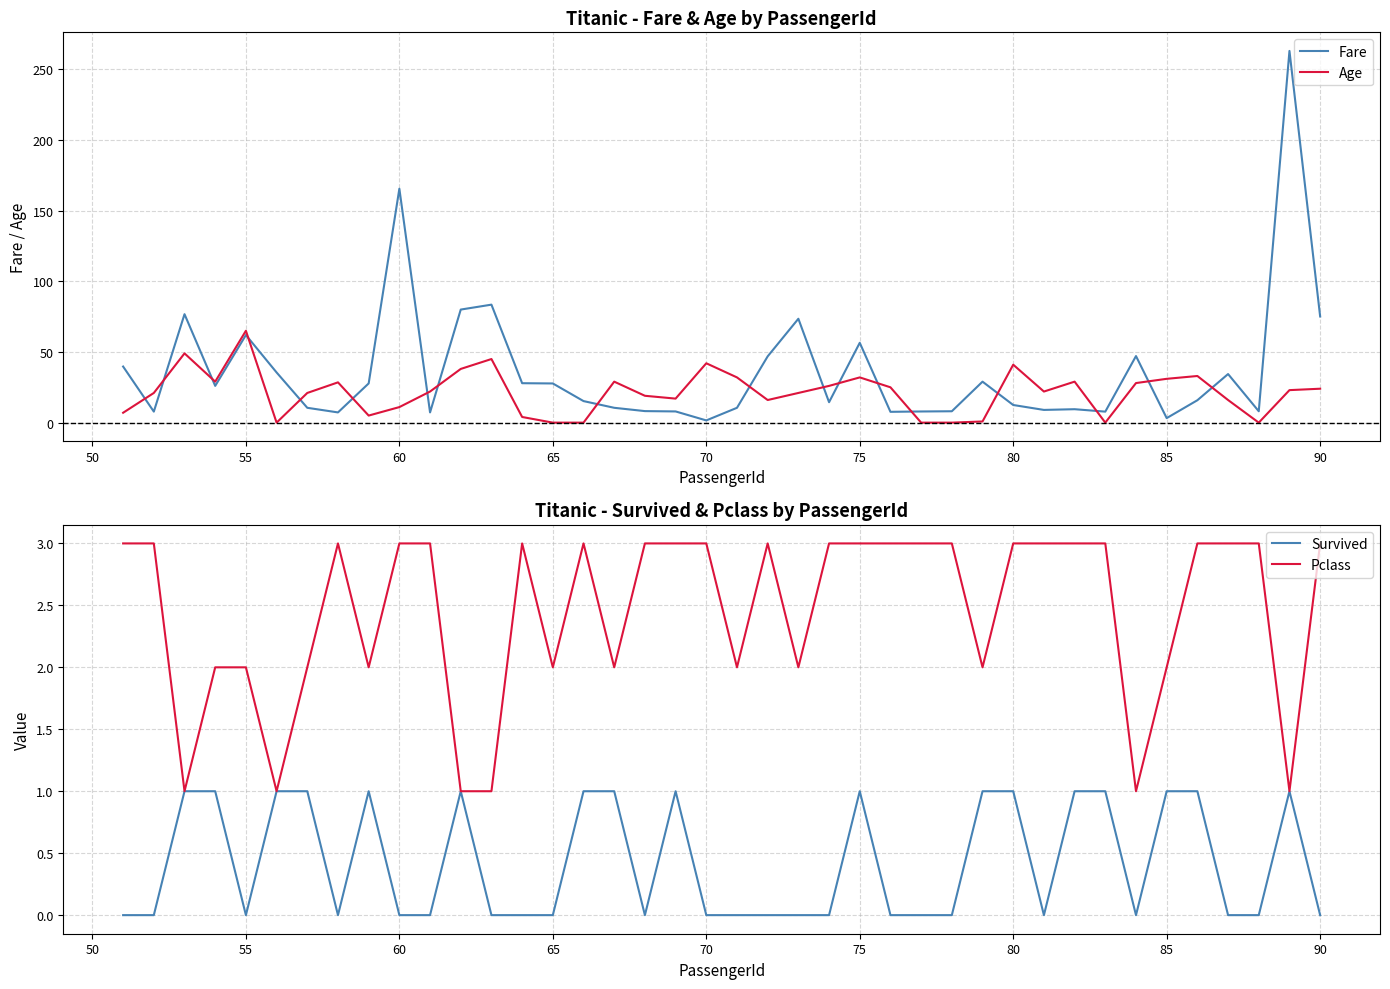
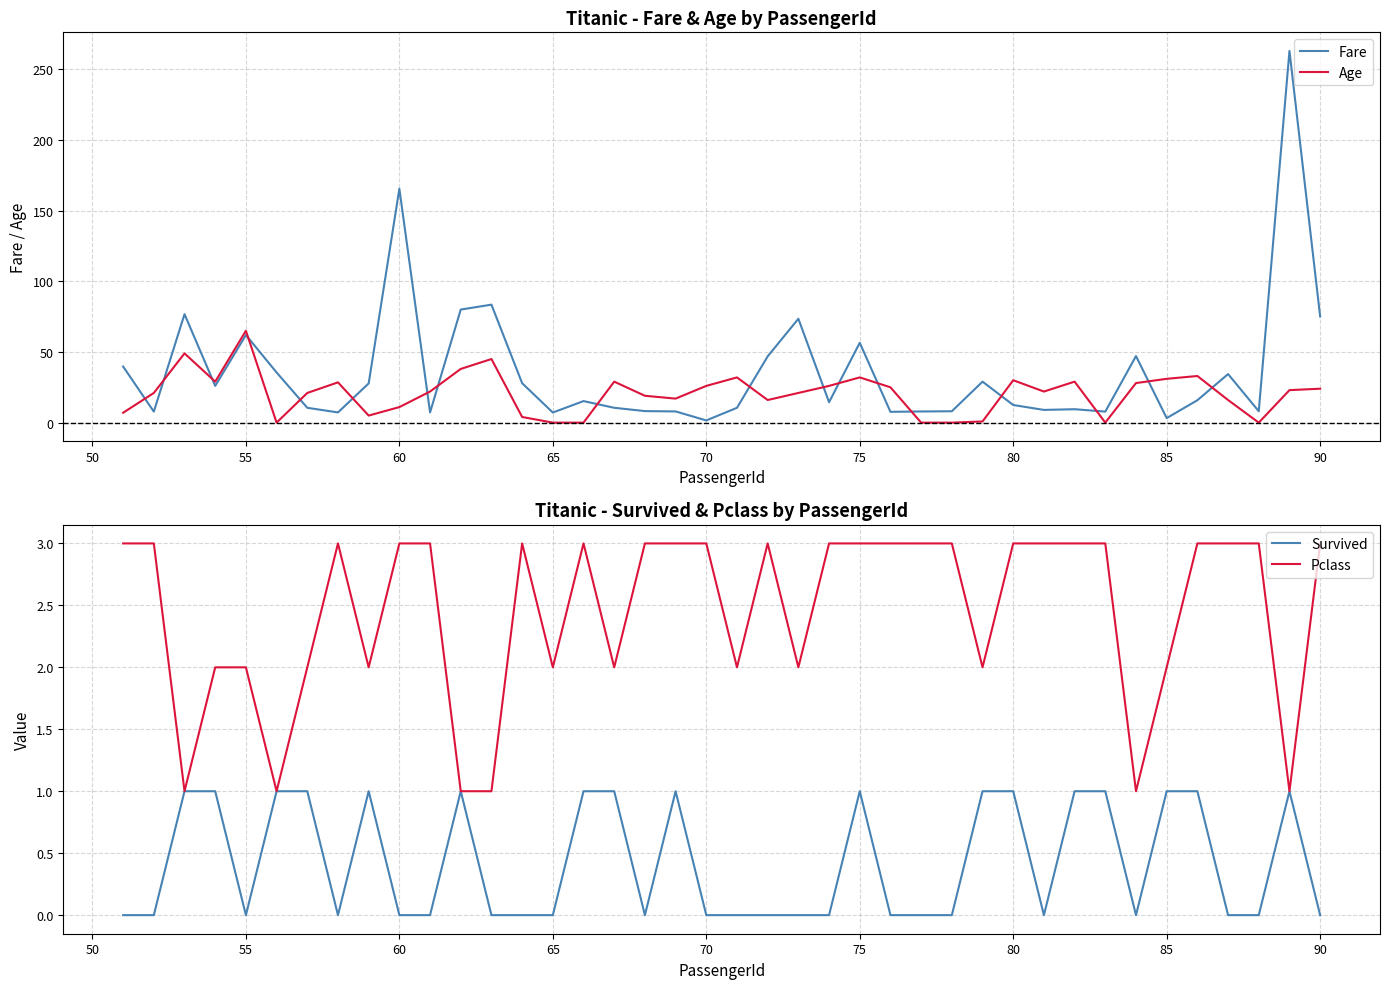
Titanic - Fare & Age by PassengerId, Fare, 65: 28 -> 7
Titanic - Fare & Age by PassengerId, Age, 70: 42 -> 26
Titanic - Fare & Age by PassengerId, Age, 80: 41 -> 30
